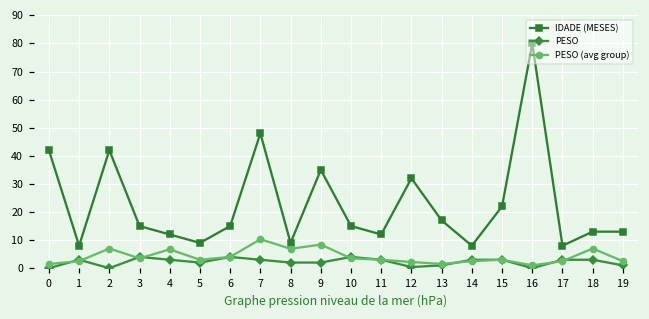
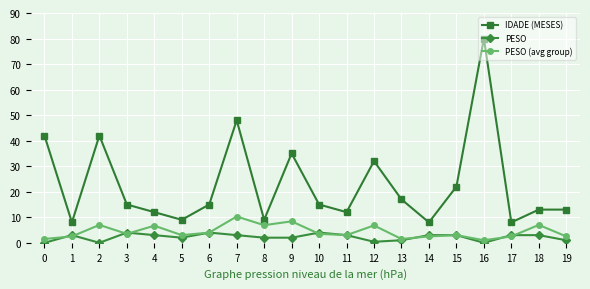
PESO (avg group), 12: 2 -> 7
